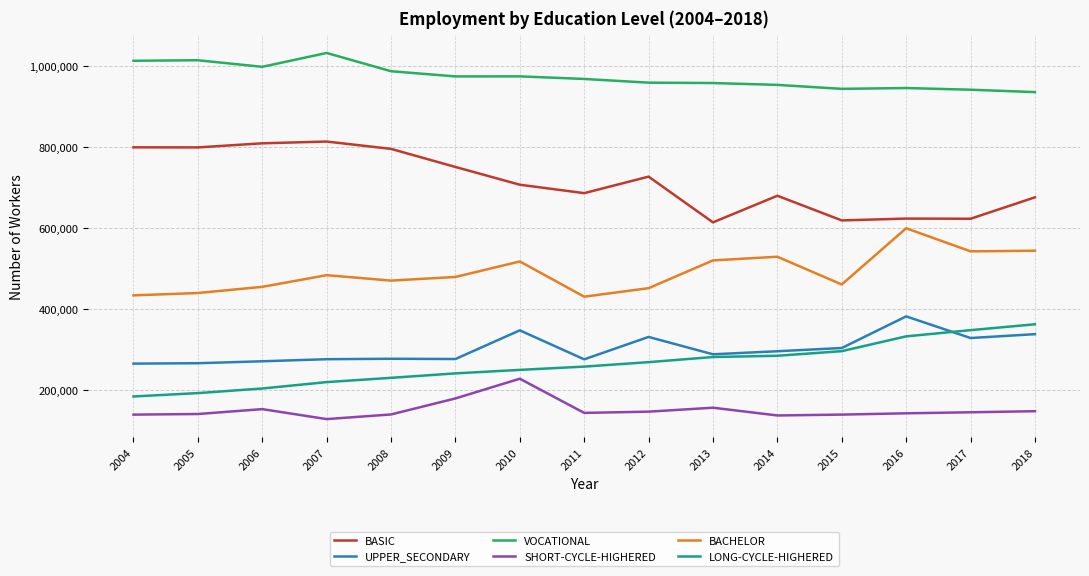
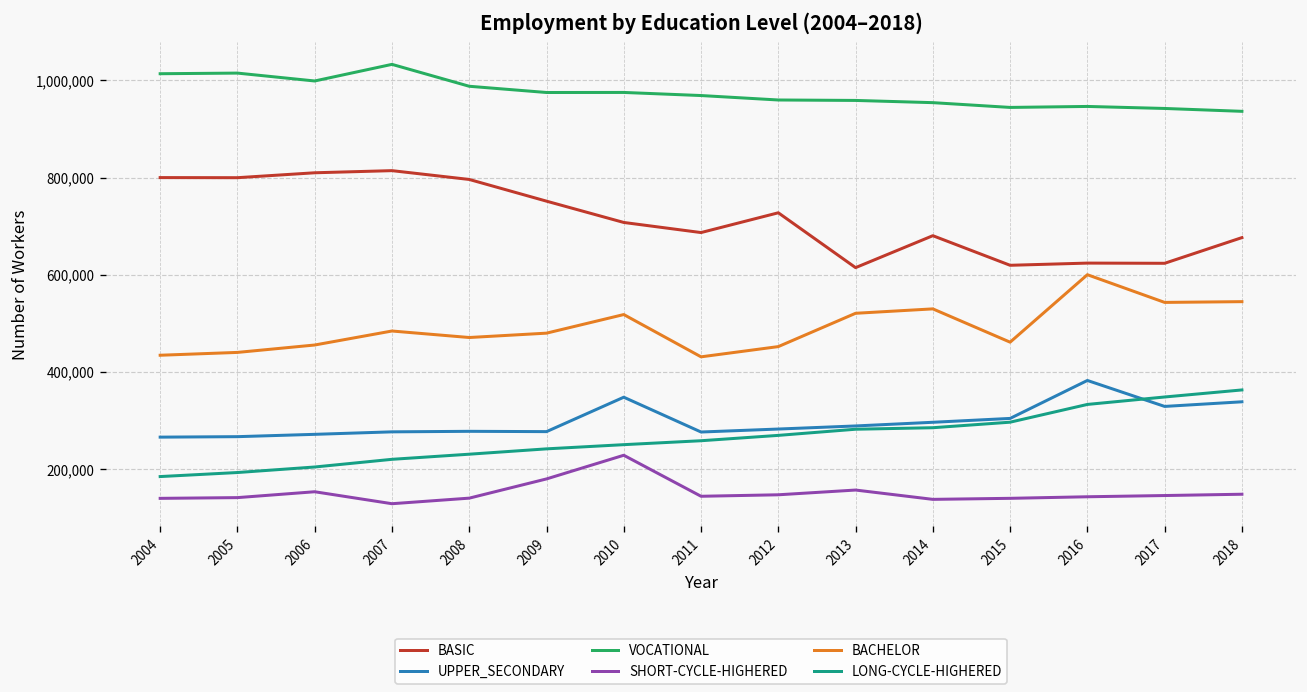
UPPER_SECONDARY, 2012: 330,000 -> 280,000
